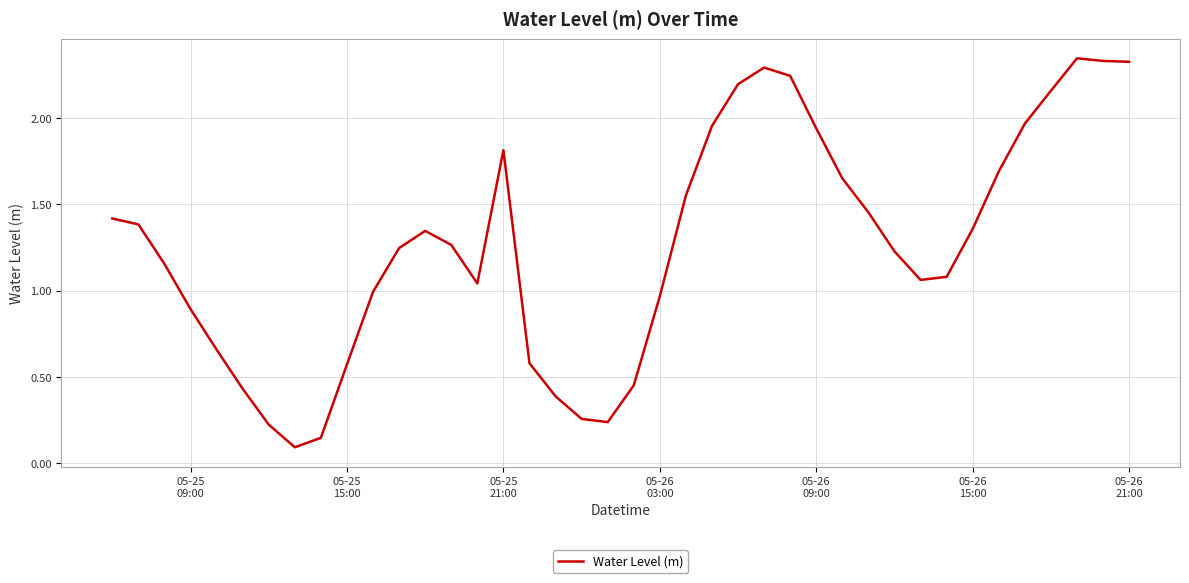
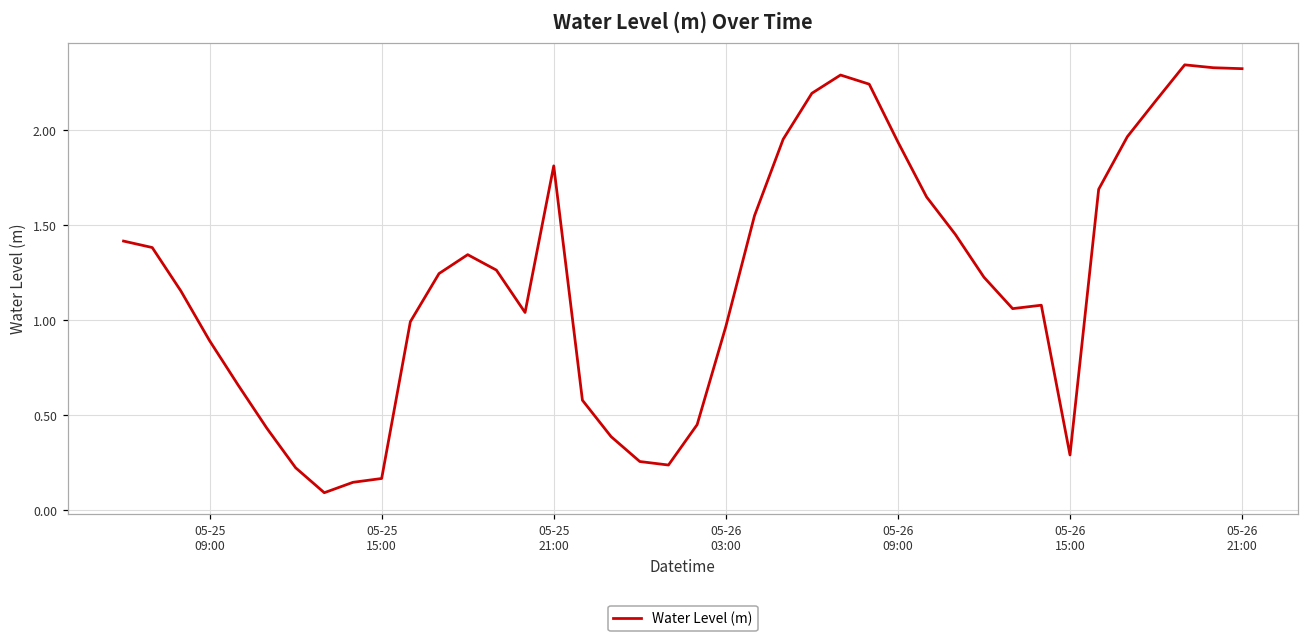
05-25 15:00: 0.57 -> 0.17
05-26 15:00: 1.36 -> 0.29
